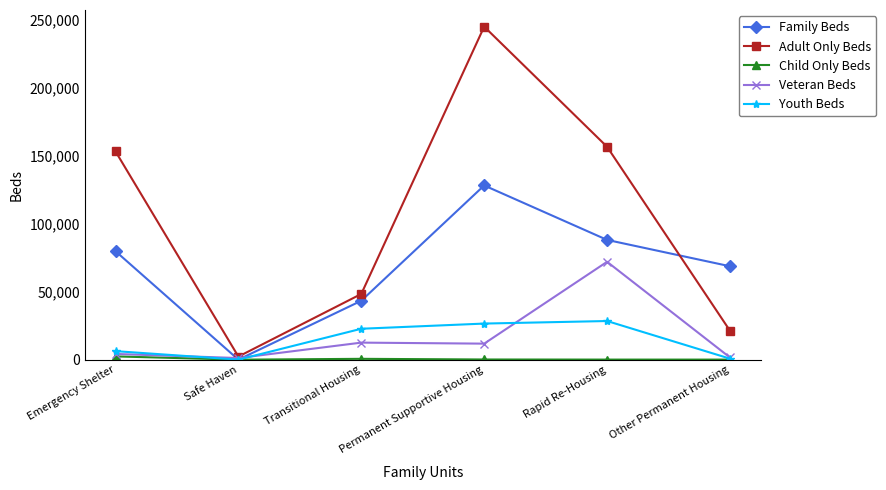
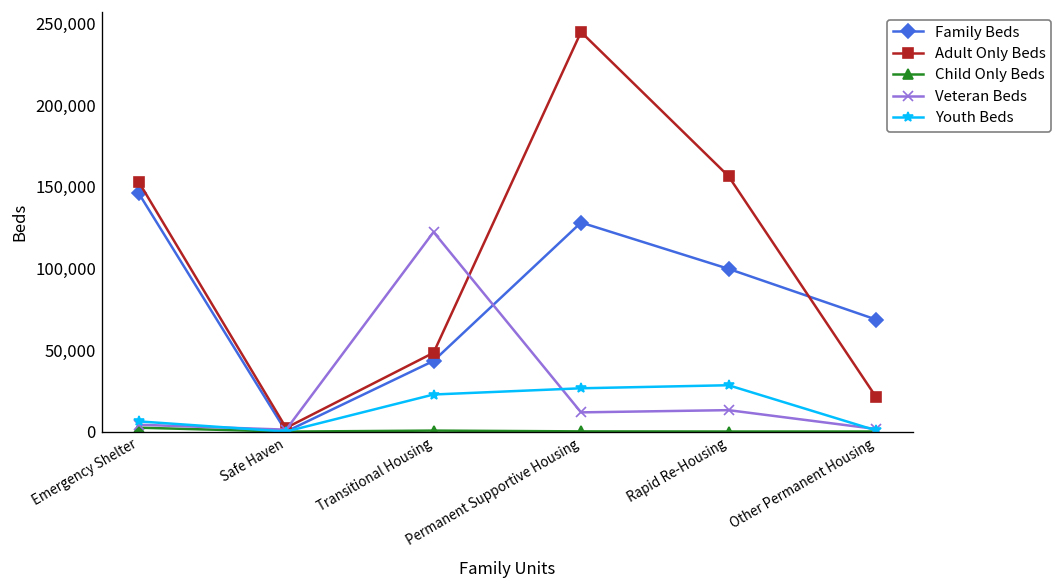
Family Beds, Emergency Shelter: 80,000 -> 146,000
Veteran Beds, Transitional Housing: 13,000 -> 122,000
Family Beds, Rapid Re-Housing: 88,000 -> 100,000
Veteran Beds, Rapid Re-Housing: 72,000 -> 13,000
